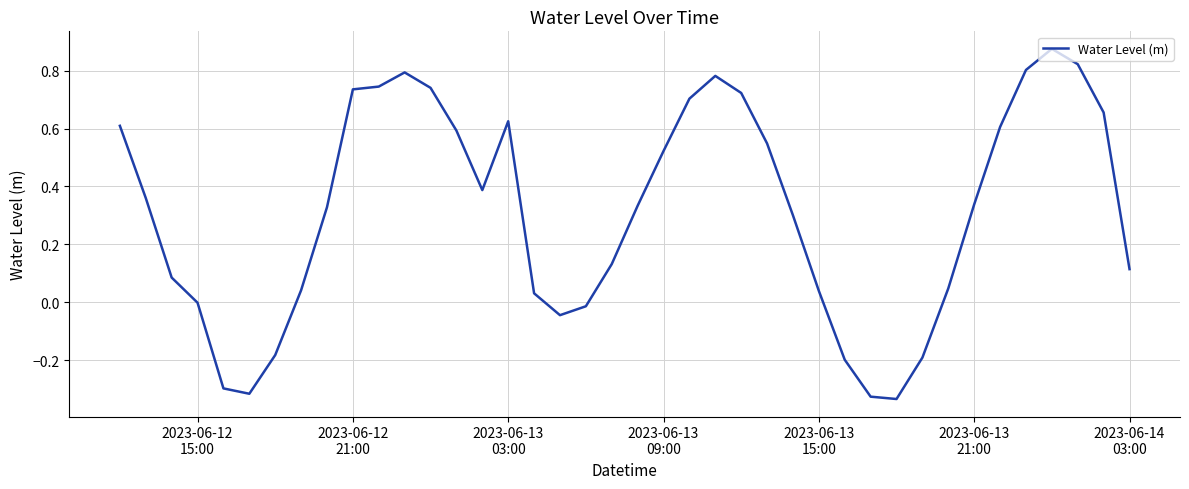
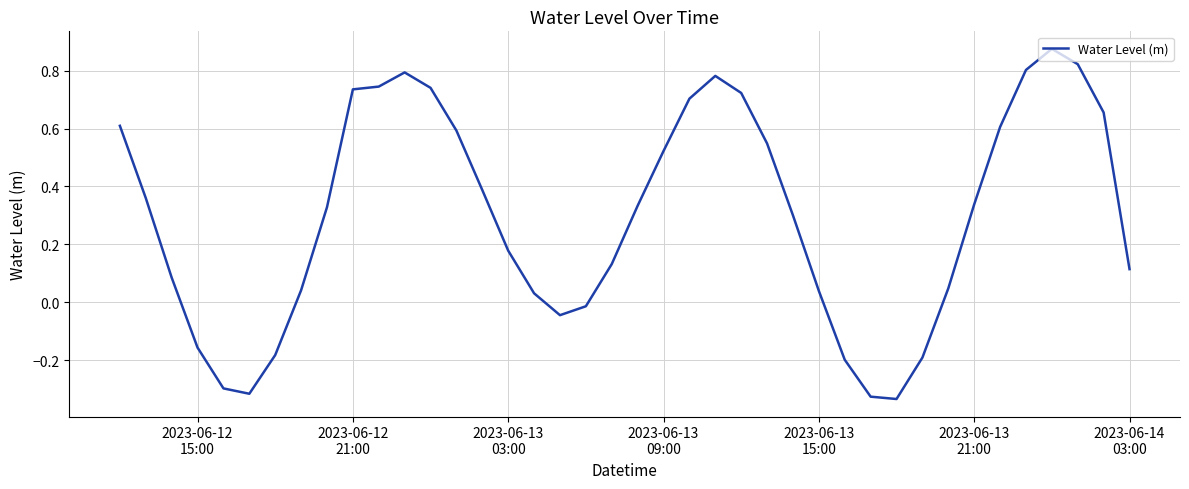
2023-06-12 15:00: 0.00 -> -0.16
2023-06-13 03:00: 0.63 -> 0.18
